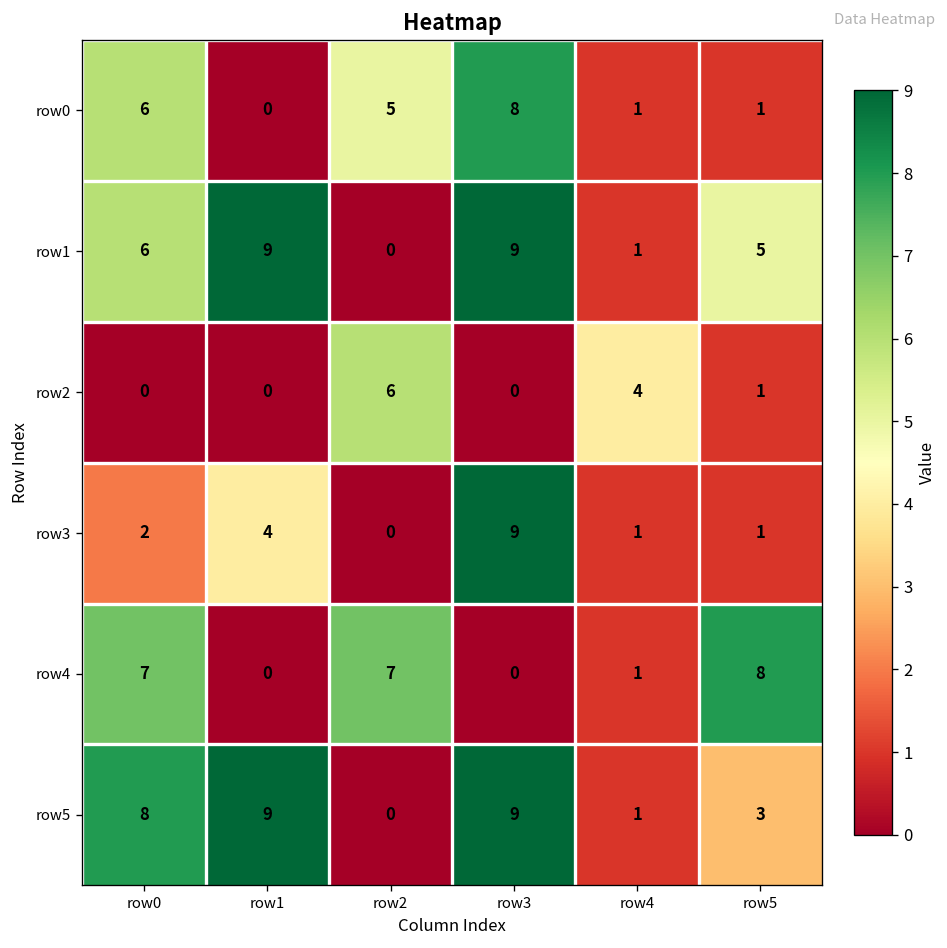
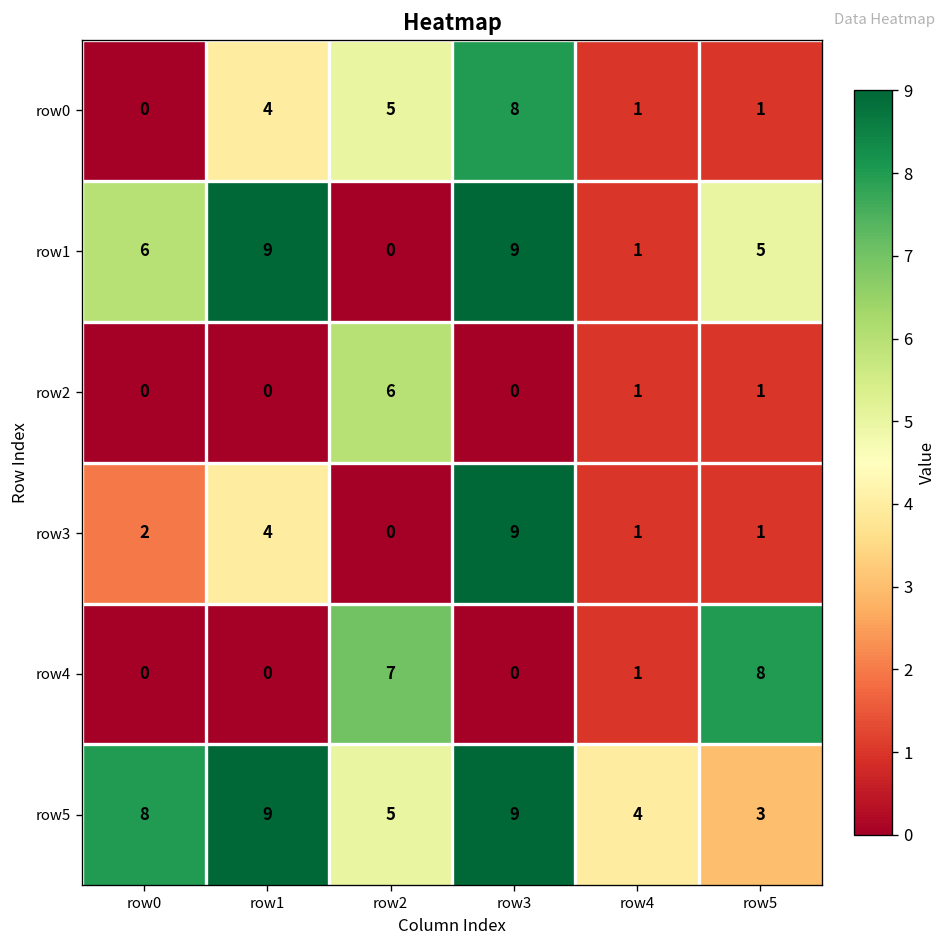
row0, row0: 6 -> 0
row0, row1: 0 -> 4
row2, row4: 4 -> 1
row4, row0: 7 -> 0
row5, row2: 0 -> 5
row5, row4: 1 -> 4
